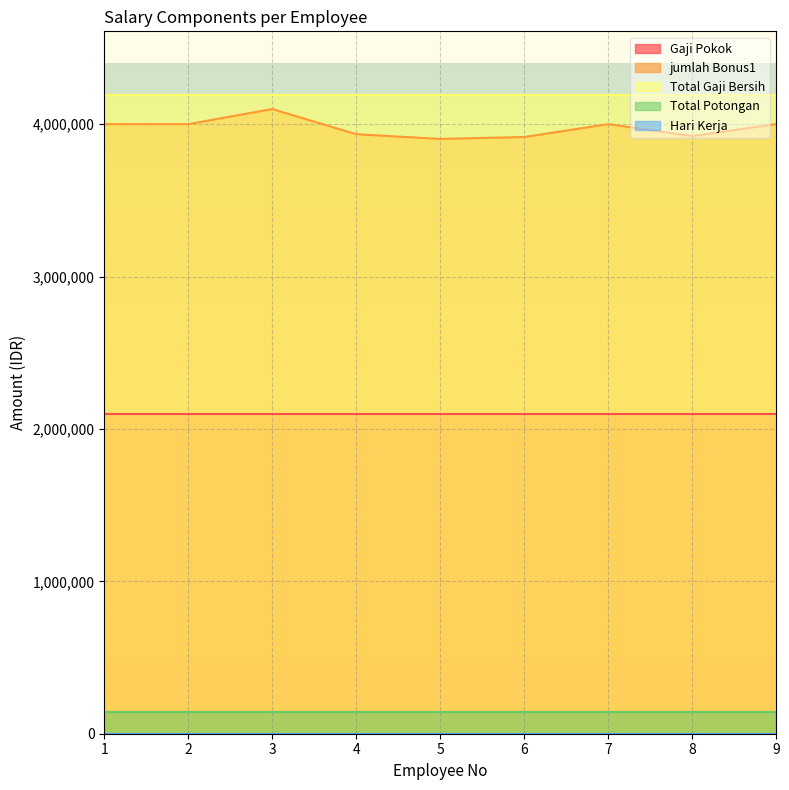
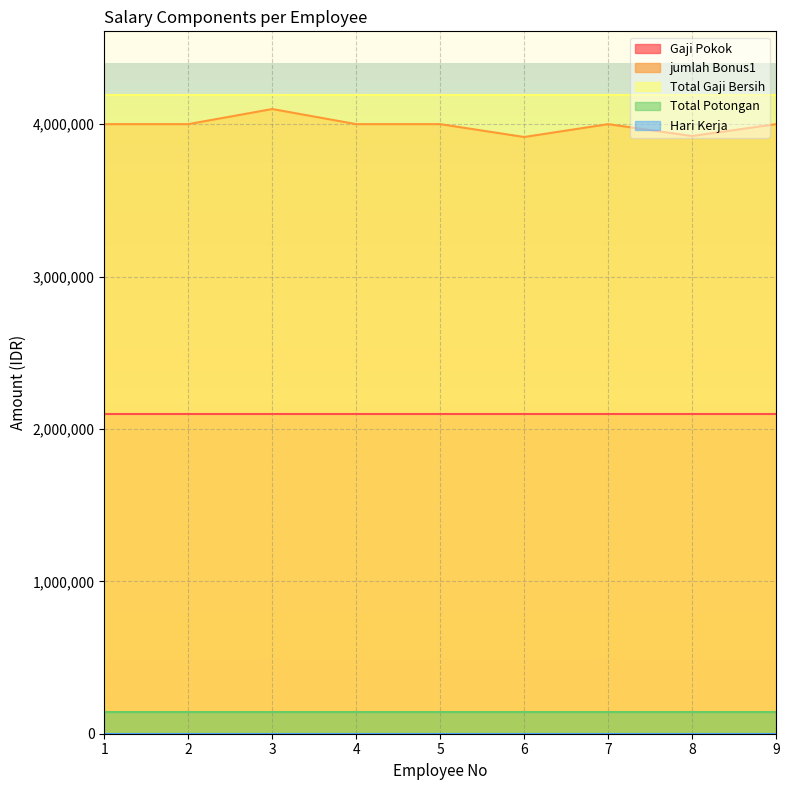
jumlah Bonus1, 4: 3,930,000 -> 4,000,000
jumlah Bonus1, 5: 3,900,000 -> 4,000,000
